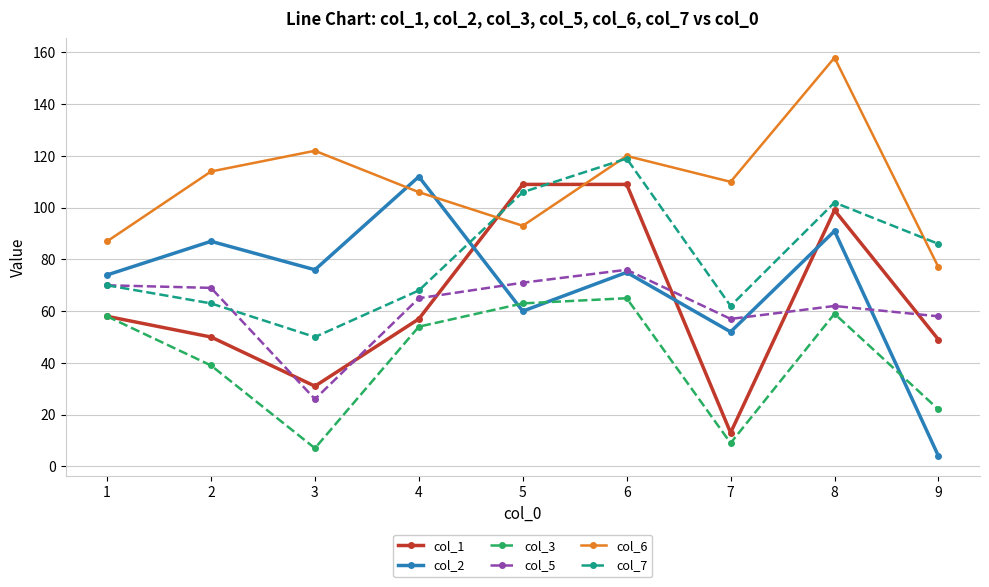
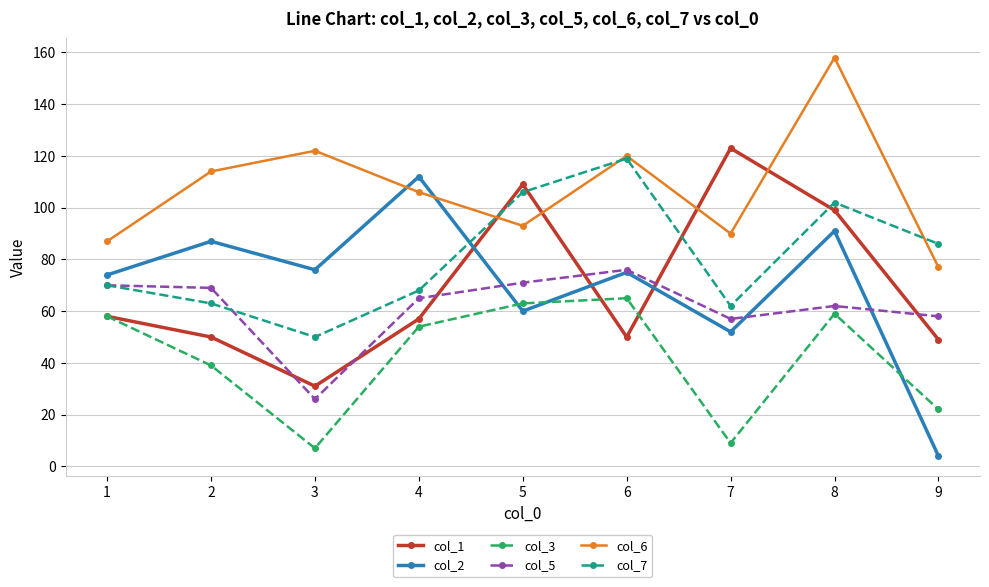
col_1, 6: 109 -> 50
col_1, 7: 13 -> 123
col_6, 7: 110 -> 90
